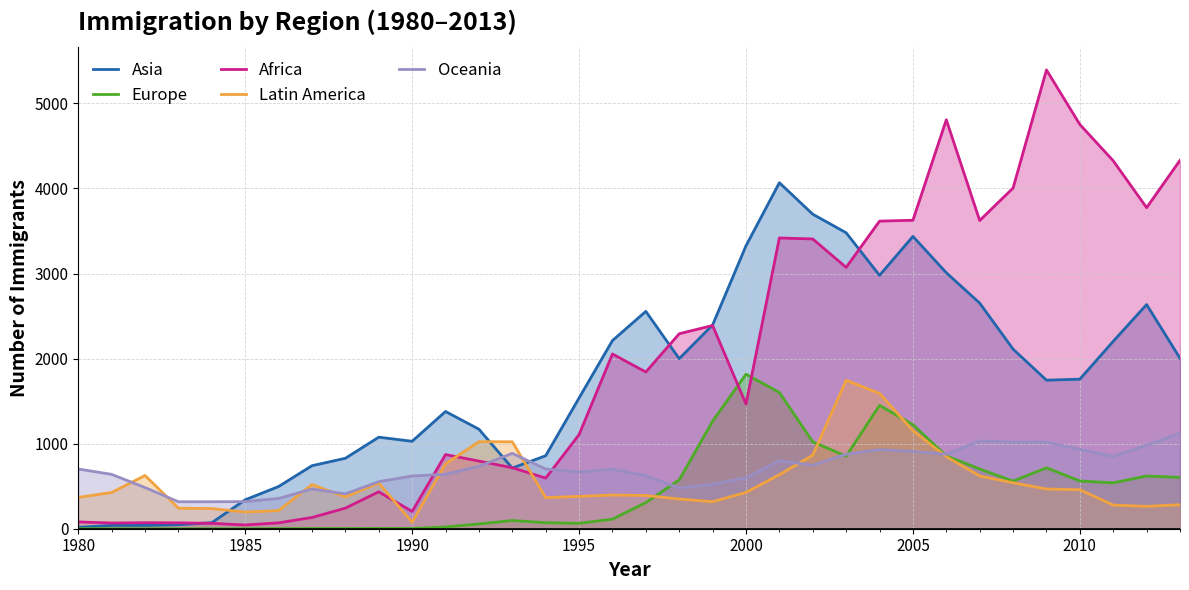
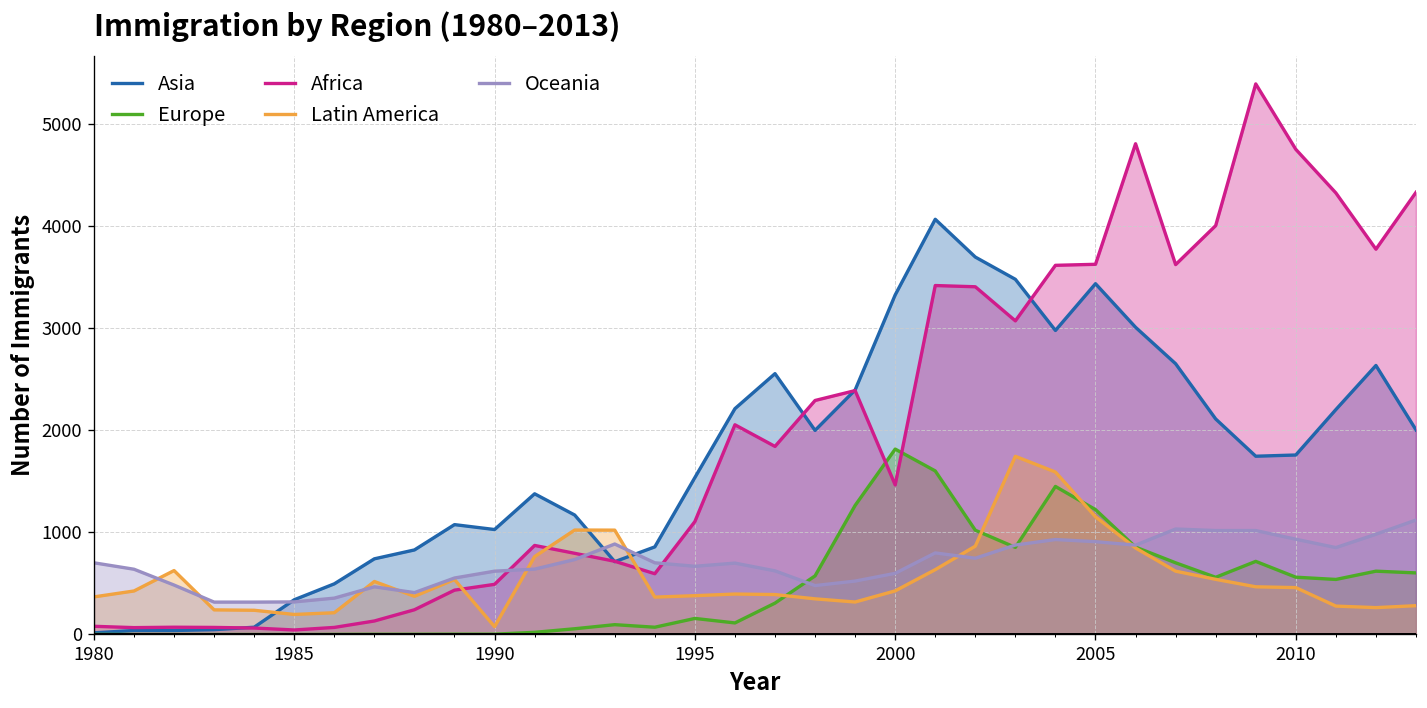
Africa, 1990: 200 -> 500
Europe, 1995: 100 -> 200
